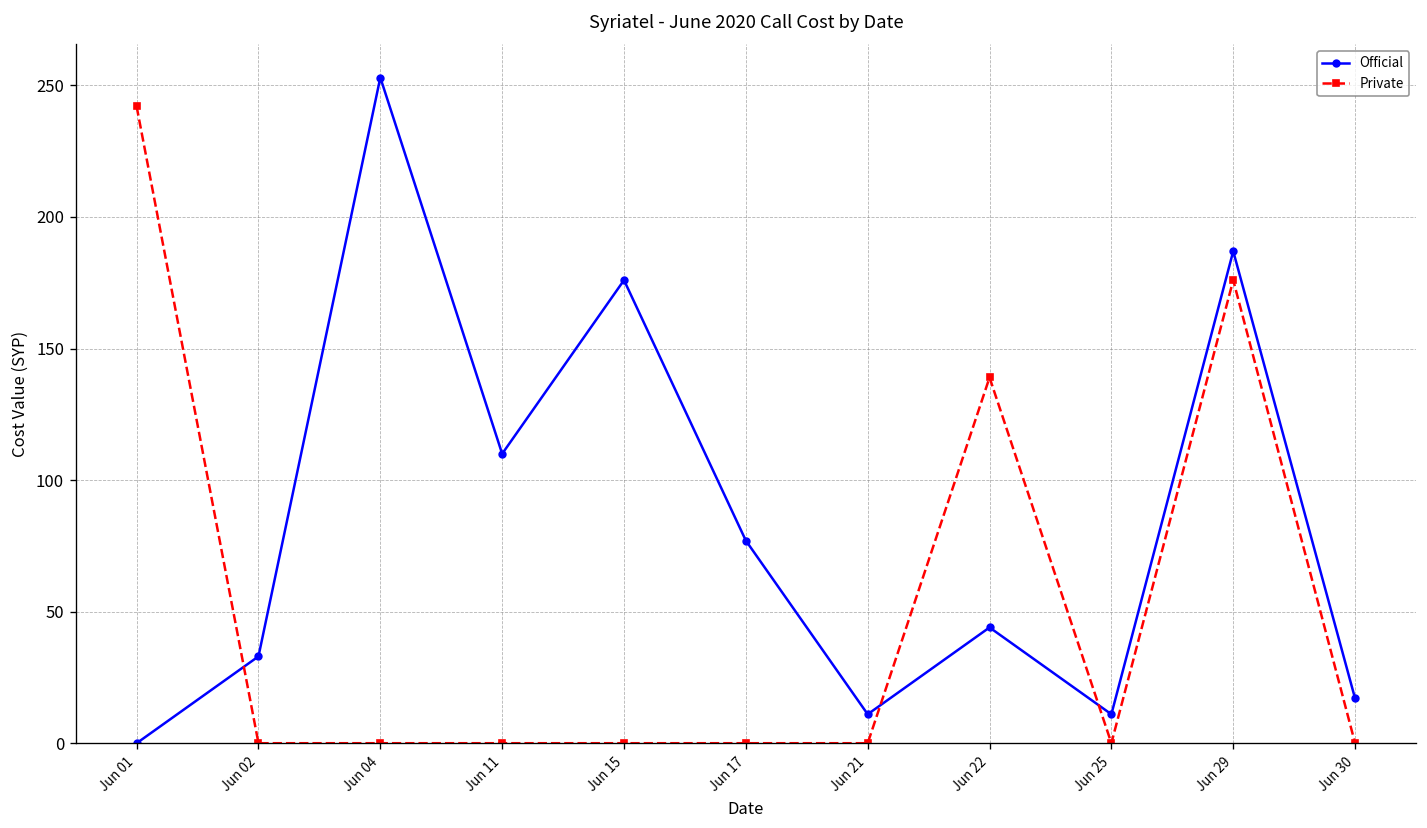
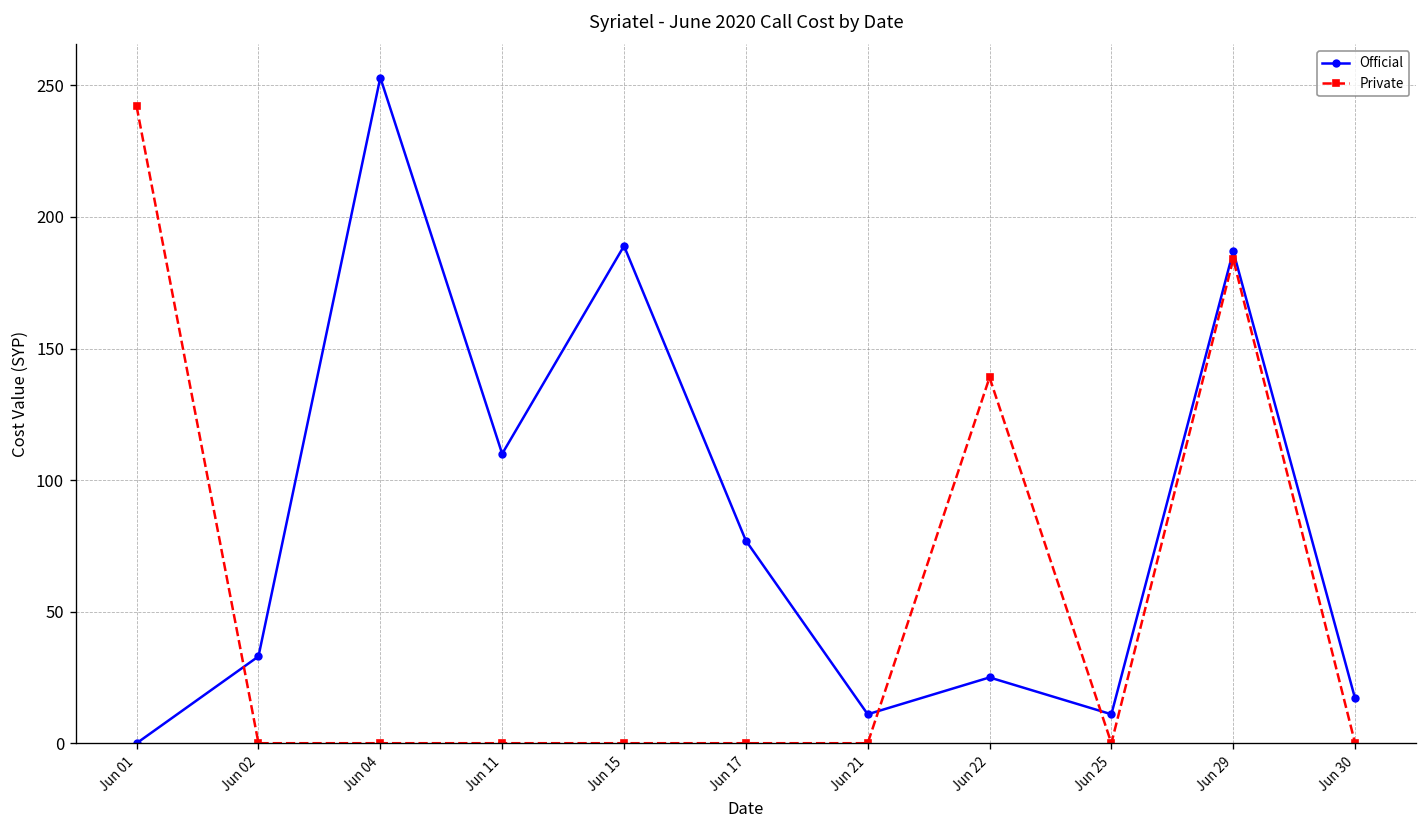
Official, Jun 15: 176 -> 189
Official, Jun 22: 44 -> 25
Private, Jun 29: 176 -> 184
